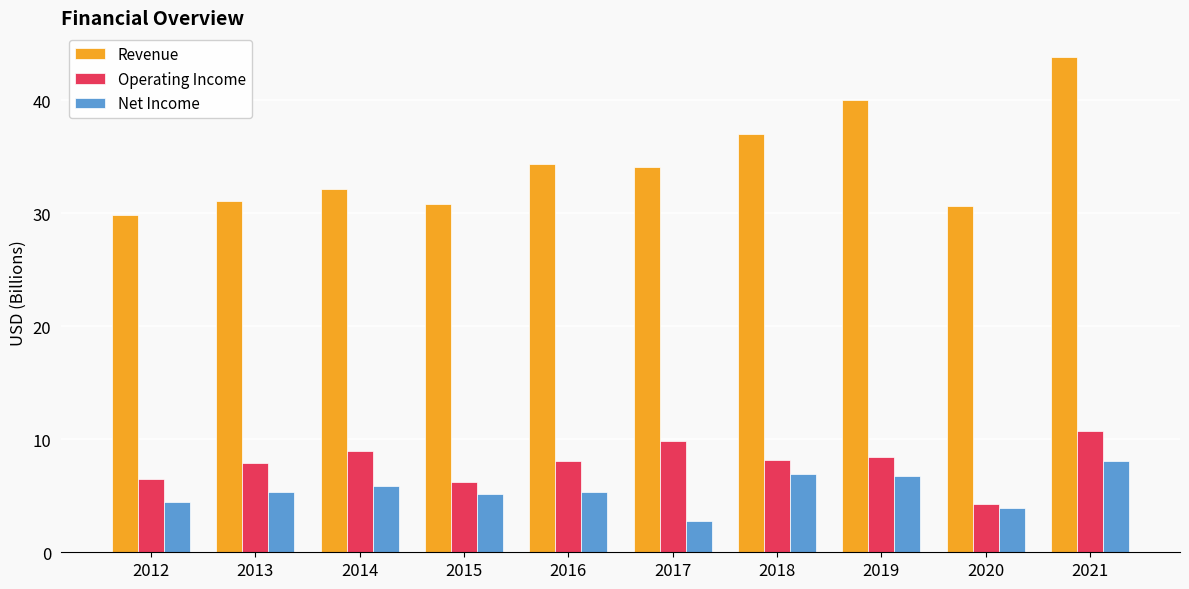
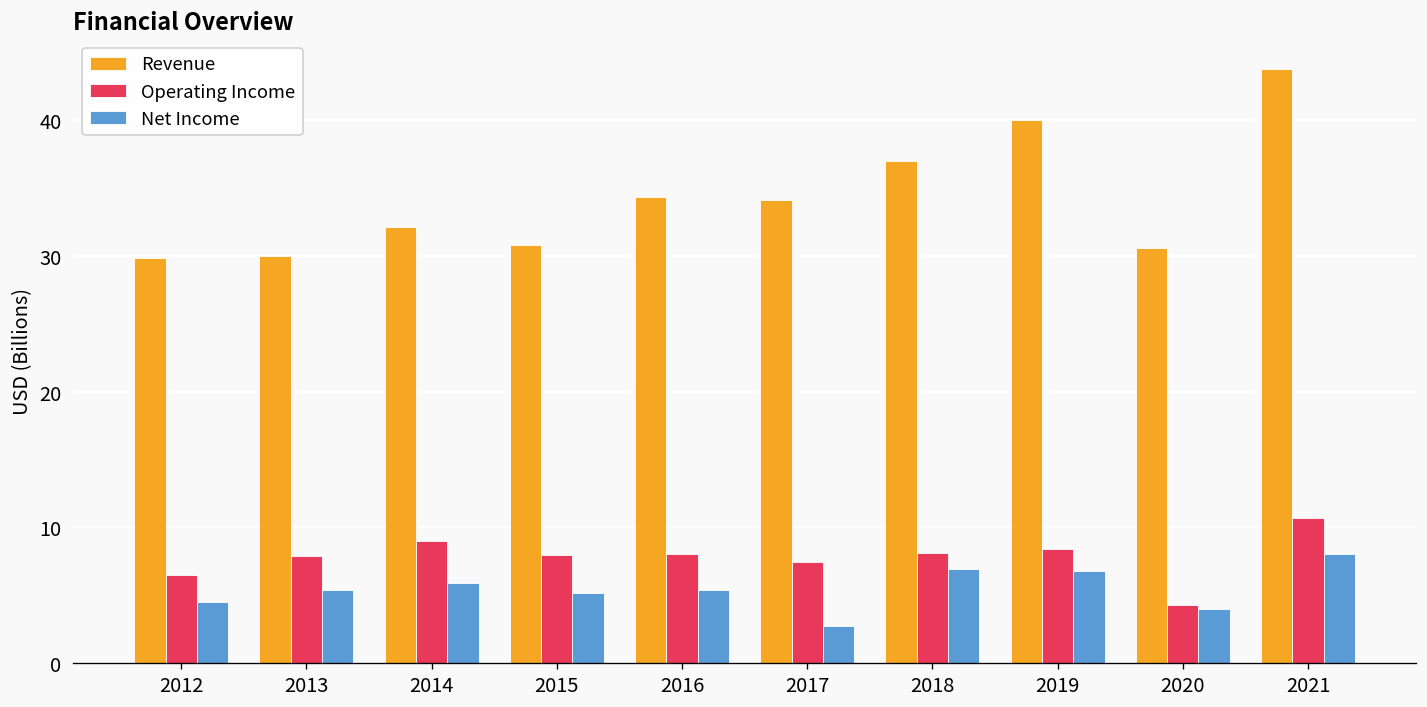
Revenue, 2013: 31.0 -> 30.0
Operating Income, 2015: 6.2 -> 7.9
Operating Income, 2017: 9.8 -> 7.4
